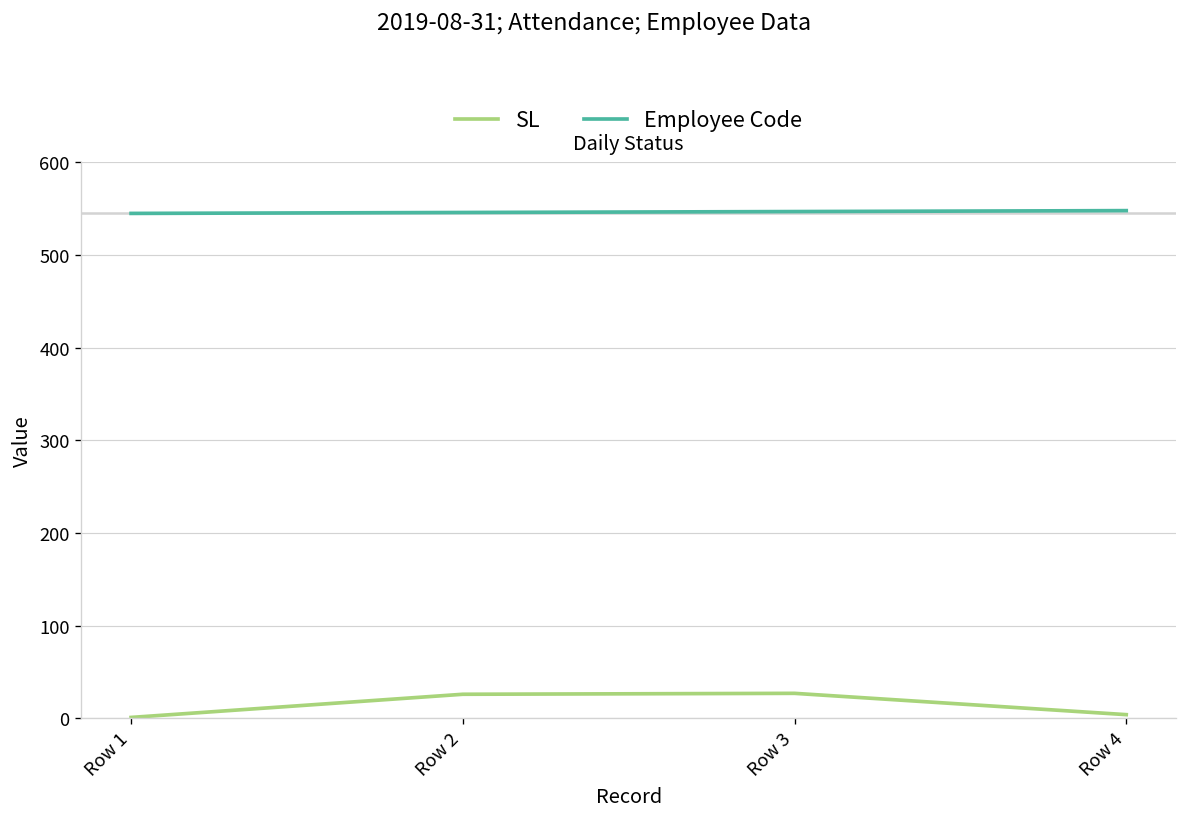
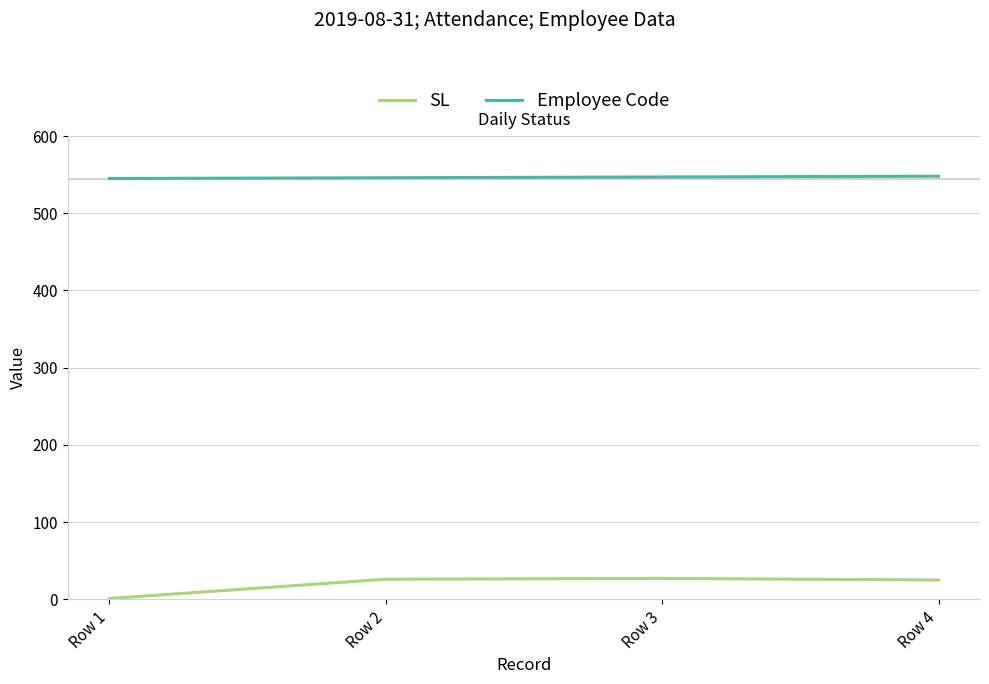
SL, Row 4: 0 -> 30
